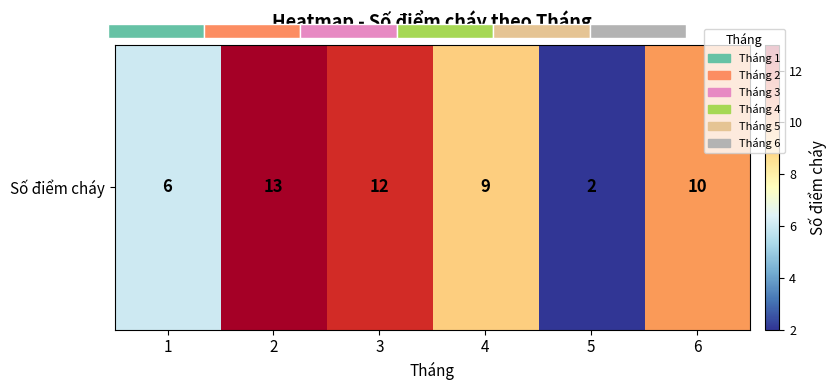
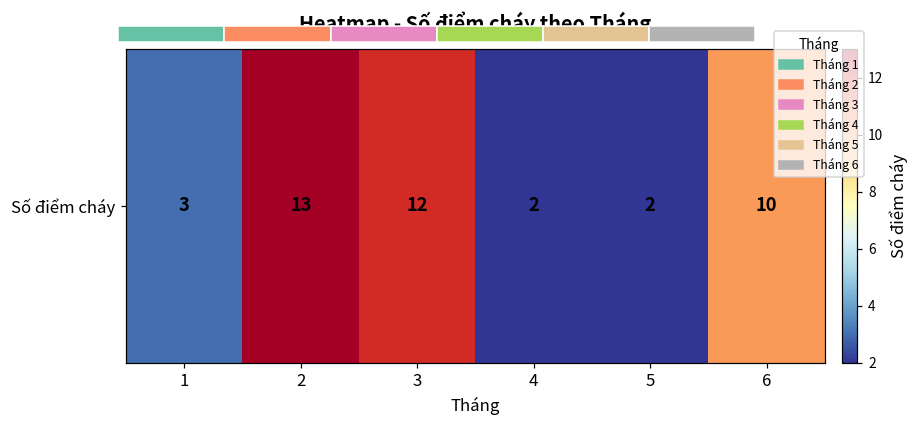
Heatmap - Số điểm cháy theo Tháng, Số điểm cháy, 1: 6 -> 3
Heatmap - Số điểm cháy theo Tháng, Số điểm cháy, 4: 9 -> 2
